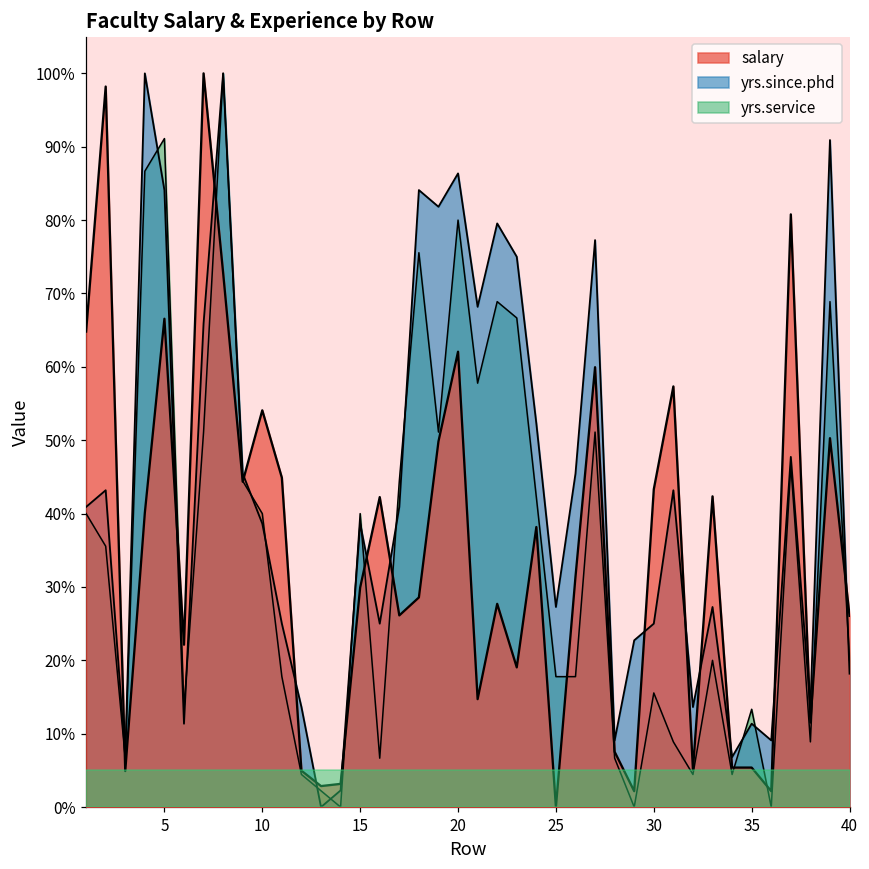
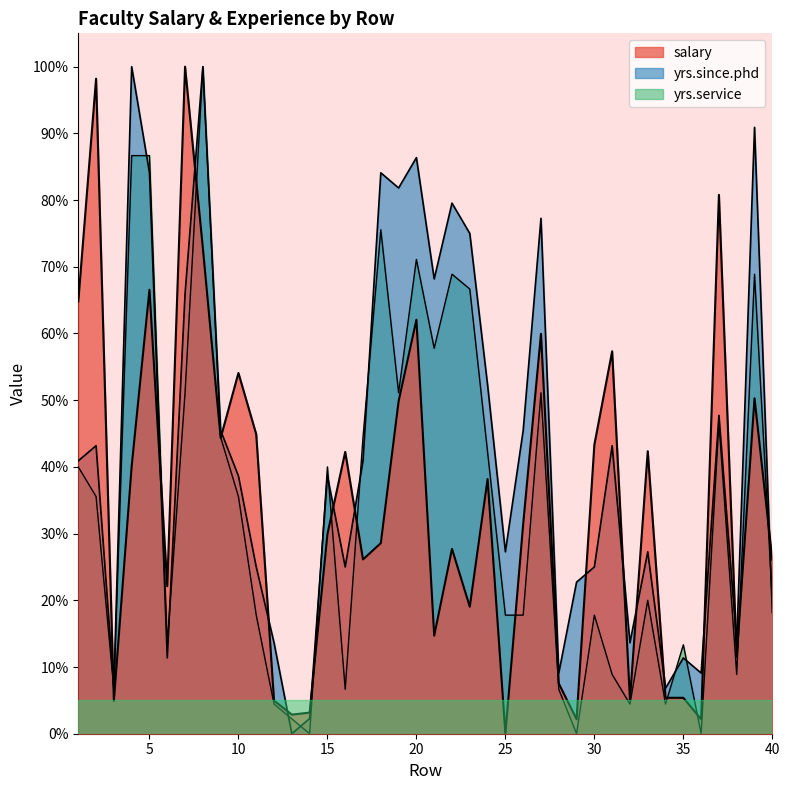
yrs.service, 5: 91% -> 87%
yrs.service, 10: 40% -> 36%
yrs.service, 20: 80% -> 71%
yrs.service, 30: 16% -> 18%
